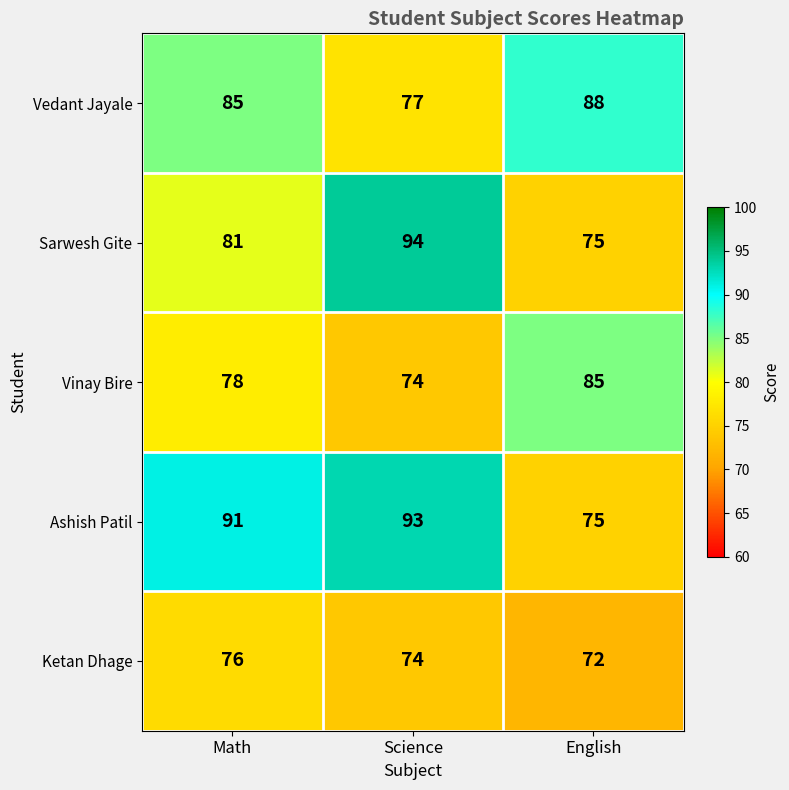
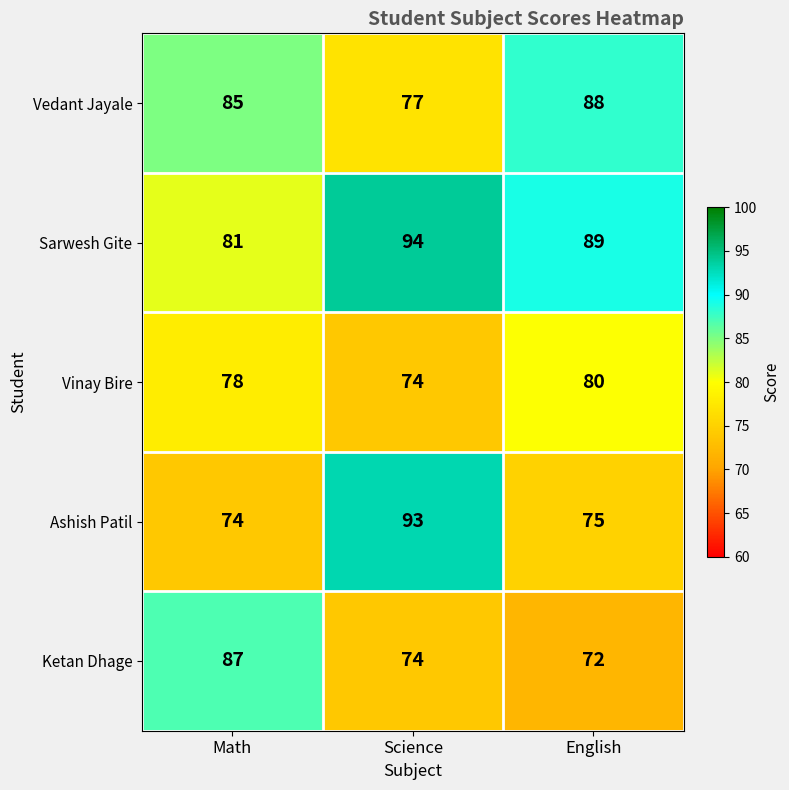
Sarwesh Gite, English: 75 -> 89
Vinay Bire, English: 85 -> 80
Ashish Patil, Math: 91 -> 74
Ketan Dhage, Math: 76 -> 87
